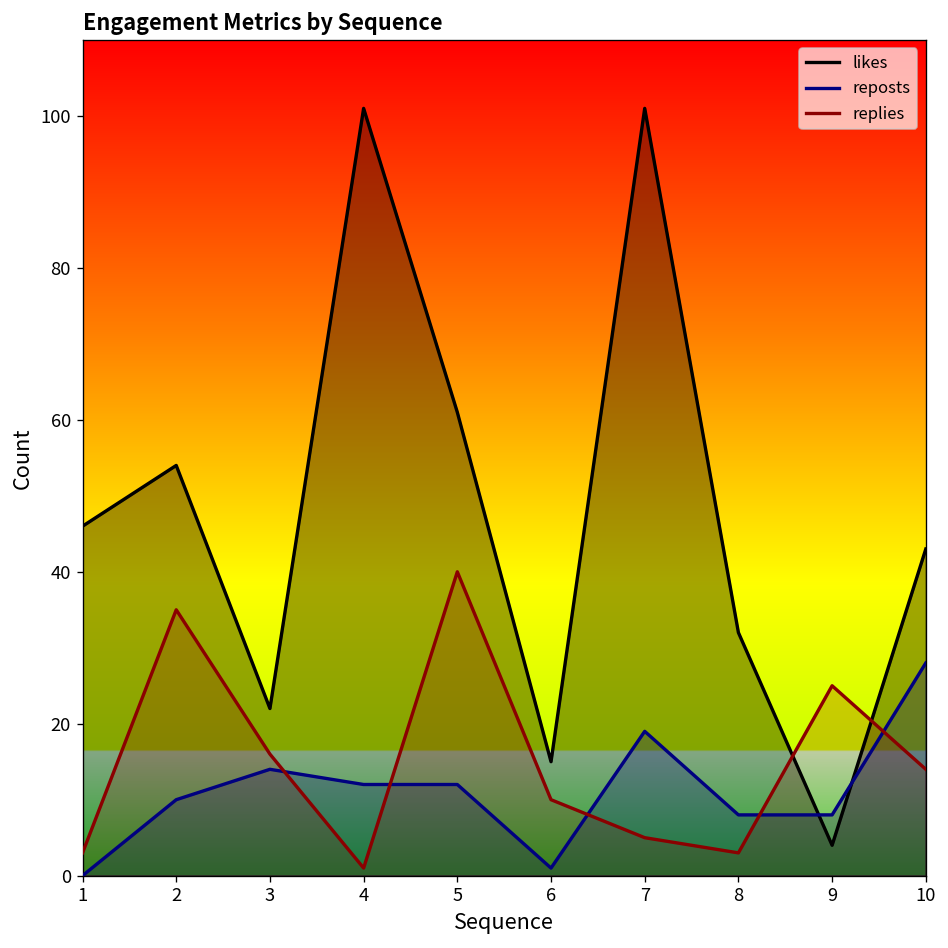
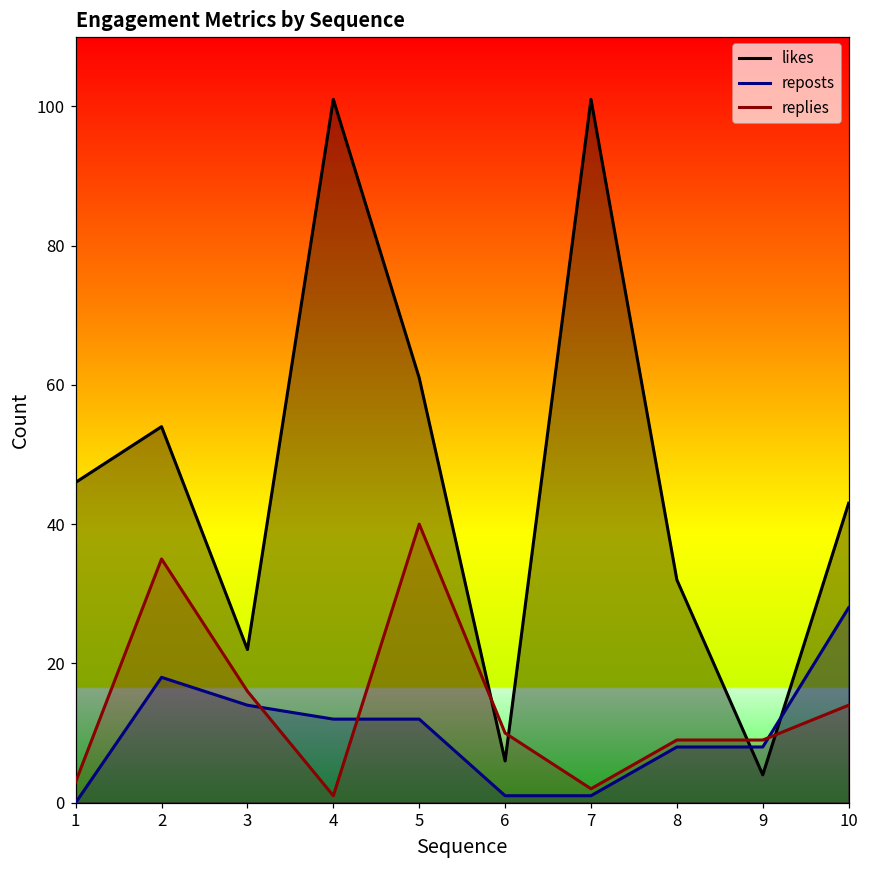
reposts, 2: 10 -> 18
likes, 6: 15 -> 6
reposts, 7: 19 -> 1
replies, 7: 5 -> 2
replies, 8: 3 -> 9
replies, 9: 25 -> 9
